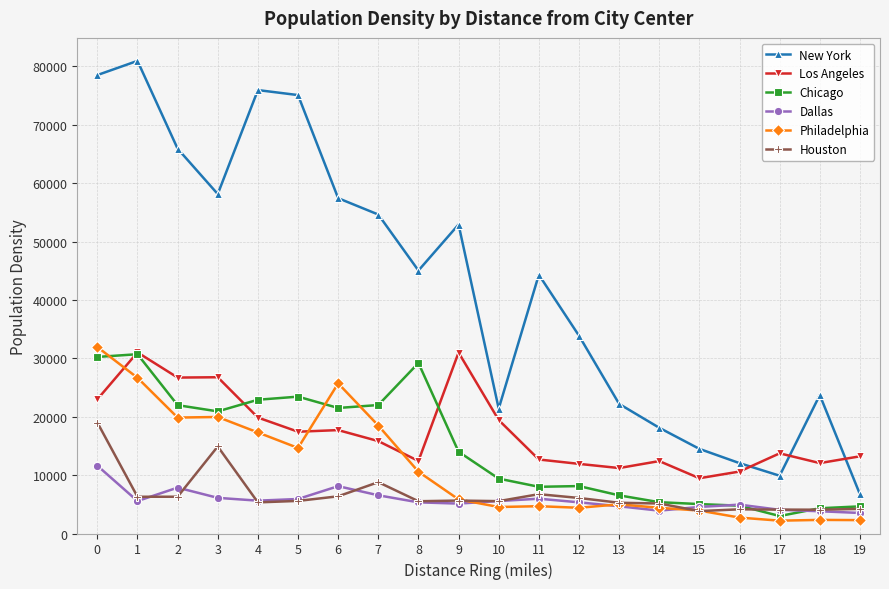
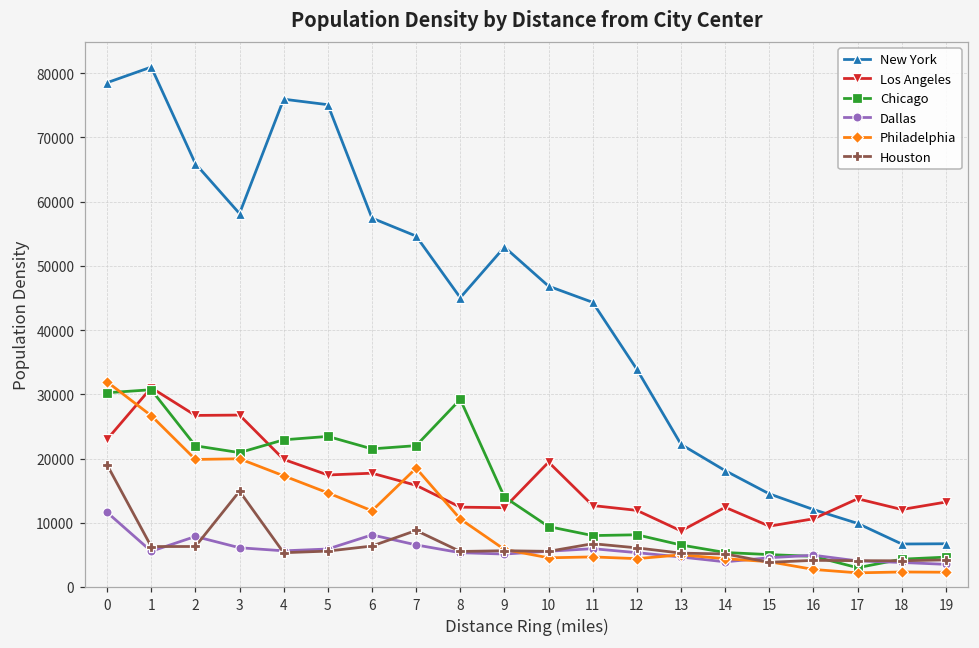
Philadelphia, 6: 26000 -> 12000
Los Angeles, 9: 31000 -> 12000
New York, 10: 21000 -> 47000
Los Angeles, 13: 11000 -> 9000
New York, 18: 24000 -> 7000
